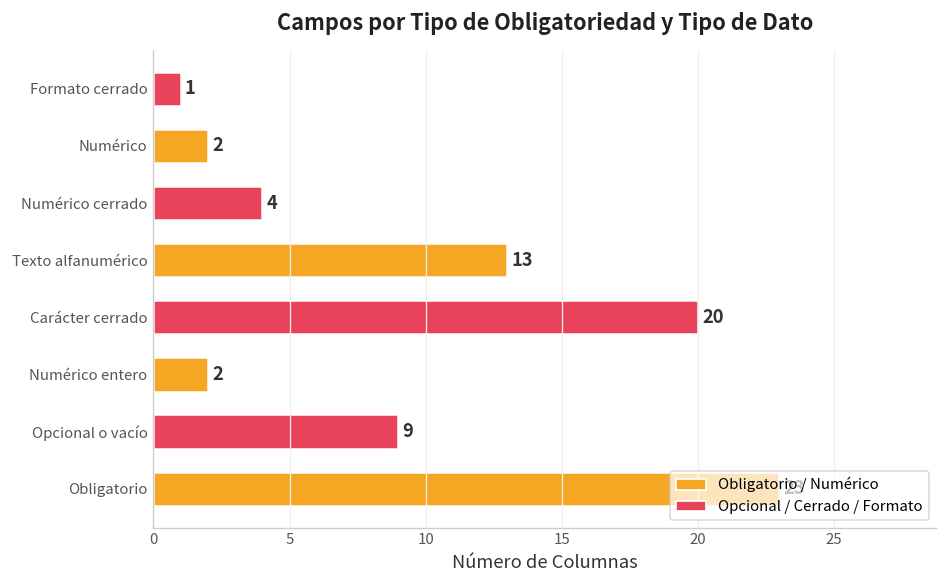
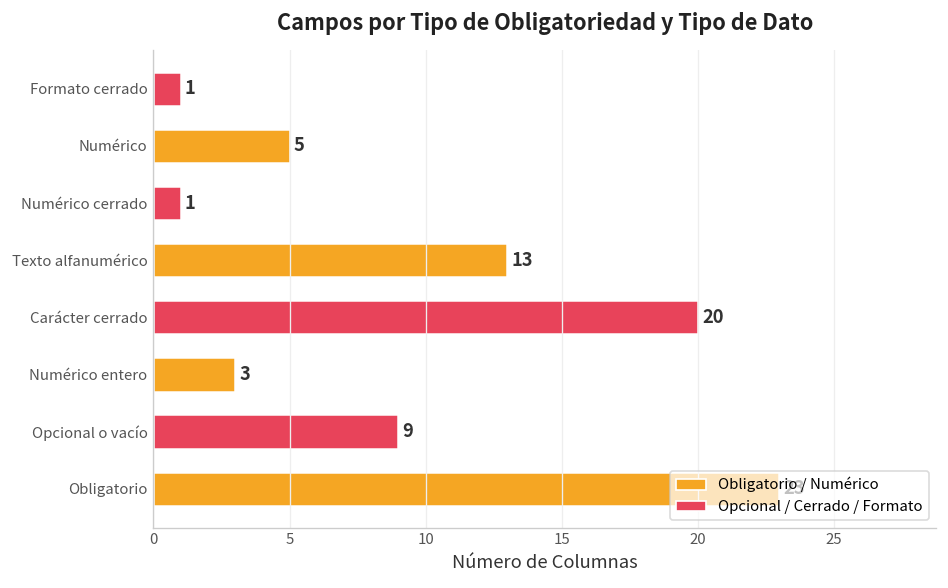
Numérico: 2 -> 5
Numérico cerrado: 4 -> 1
Numérico entero: 2 -> 3
